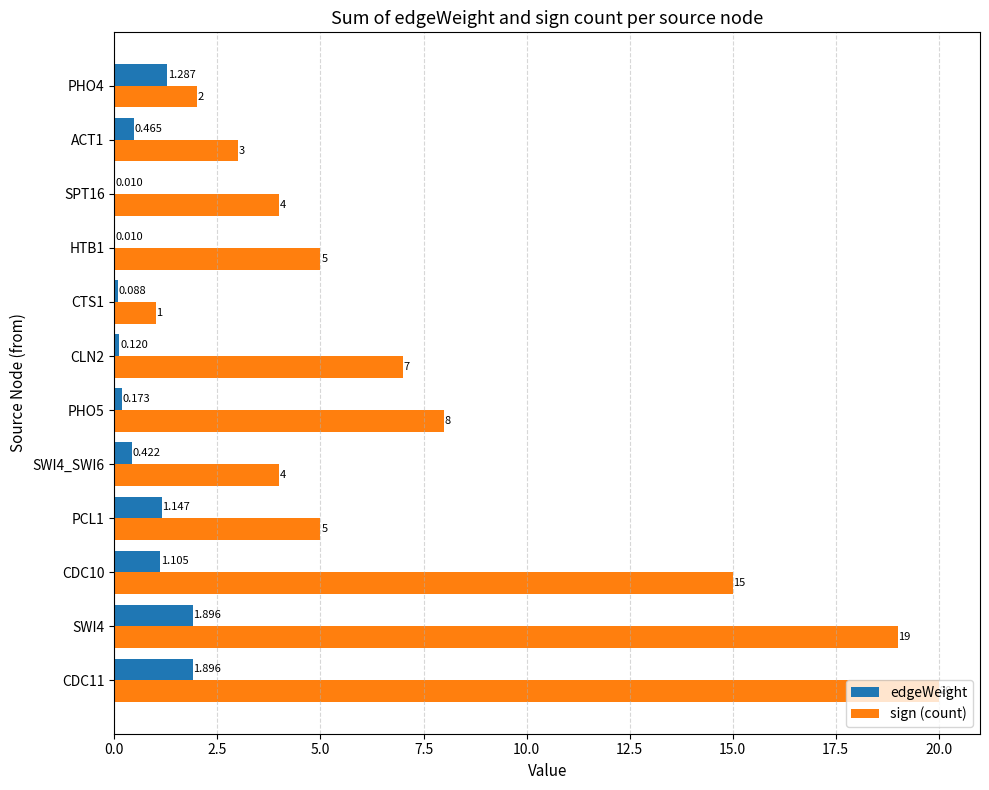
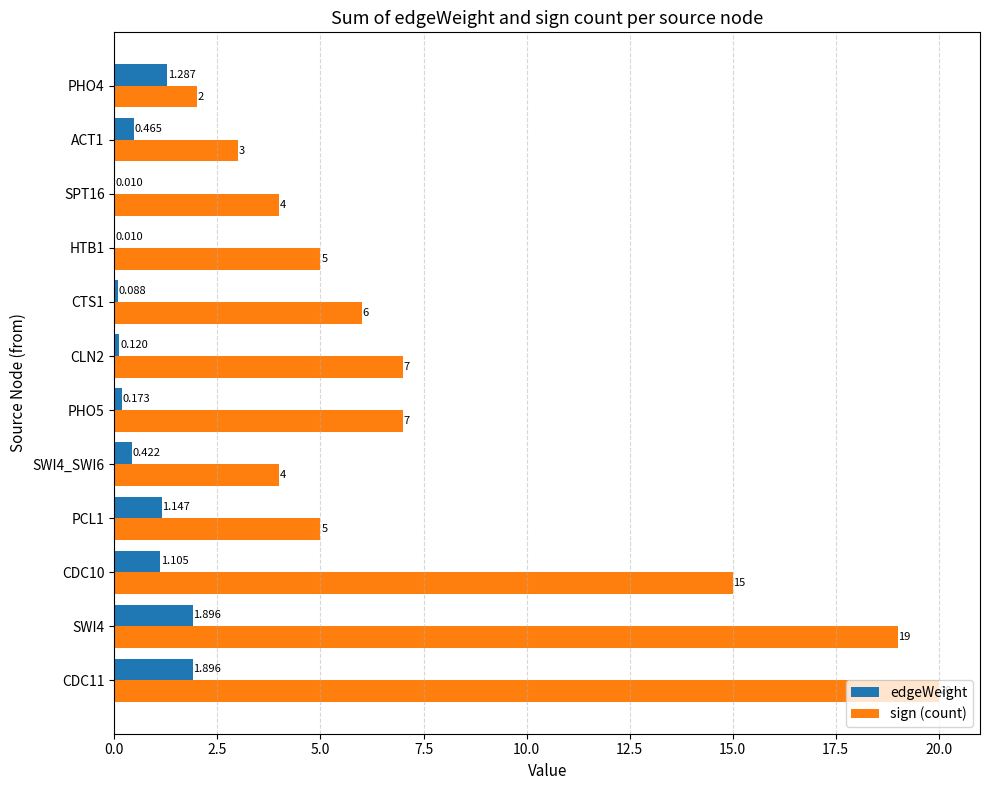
sign (count), CTS1: 1 -> 6
sign (count), PHO5: 8 -> 7
